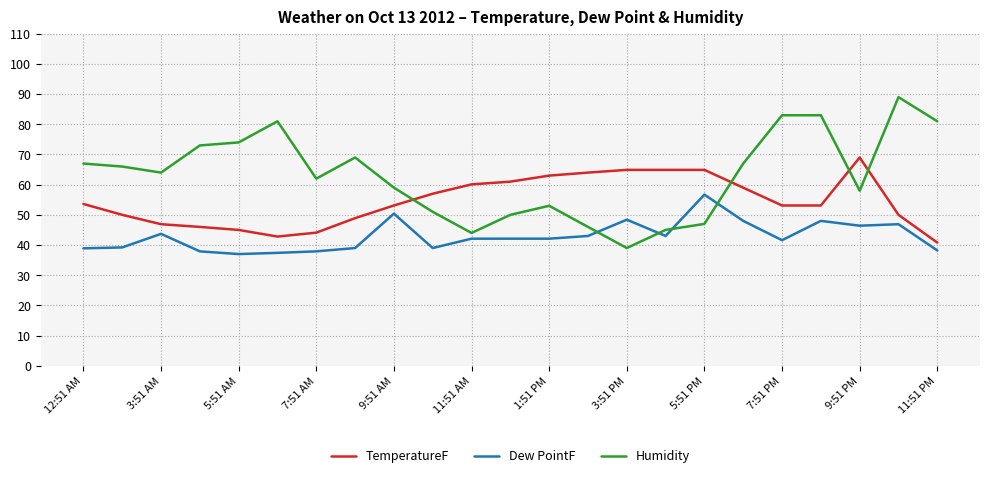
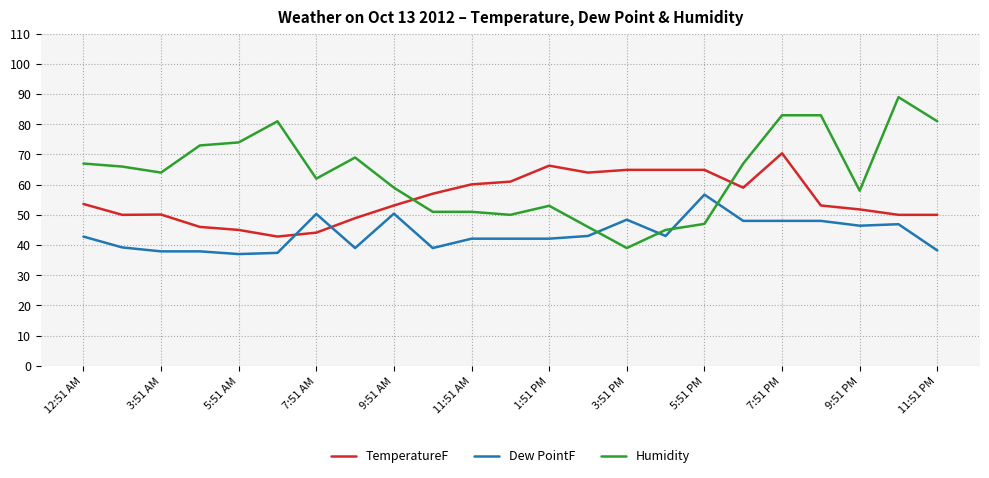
Dew PointF, 12:51 AM: 39 -> 43
TemperatureF, 3:51 AM: 47 -> 50
Dew PointF, 3:51 AM: 44 -> 38
Dew PointF, 7:51 AM: 38 -> 50
Humidity, 11:51 AM: 44 -> 51
TemperatureF, 1:51 PM: 63 -> 66
TemperatureF, 7:51 PM: 53 -> 70
Dew PointF, 7:51 PM: 42 -> 48
TemperatureF, 9:51 PM: 69 -> 52
TemperatureF, 11:51 PM: 41 -> 50
